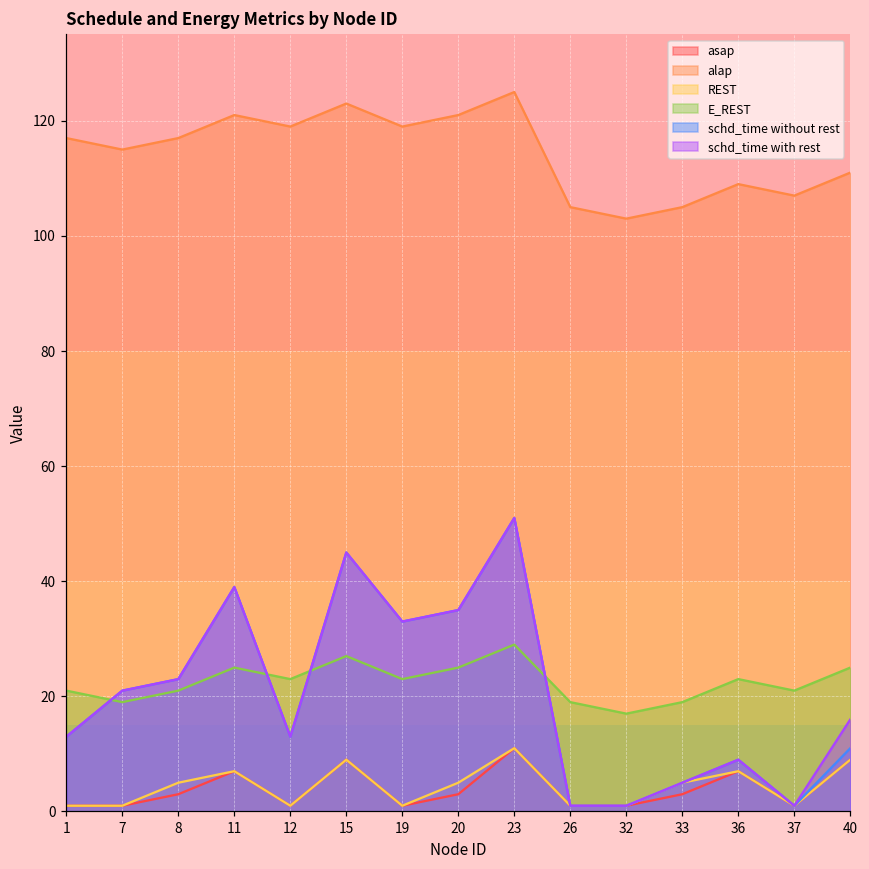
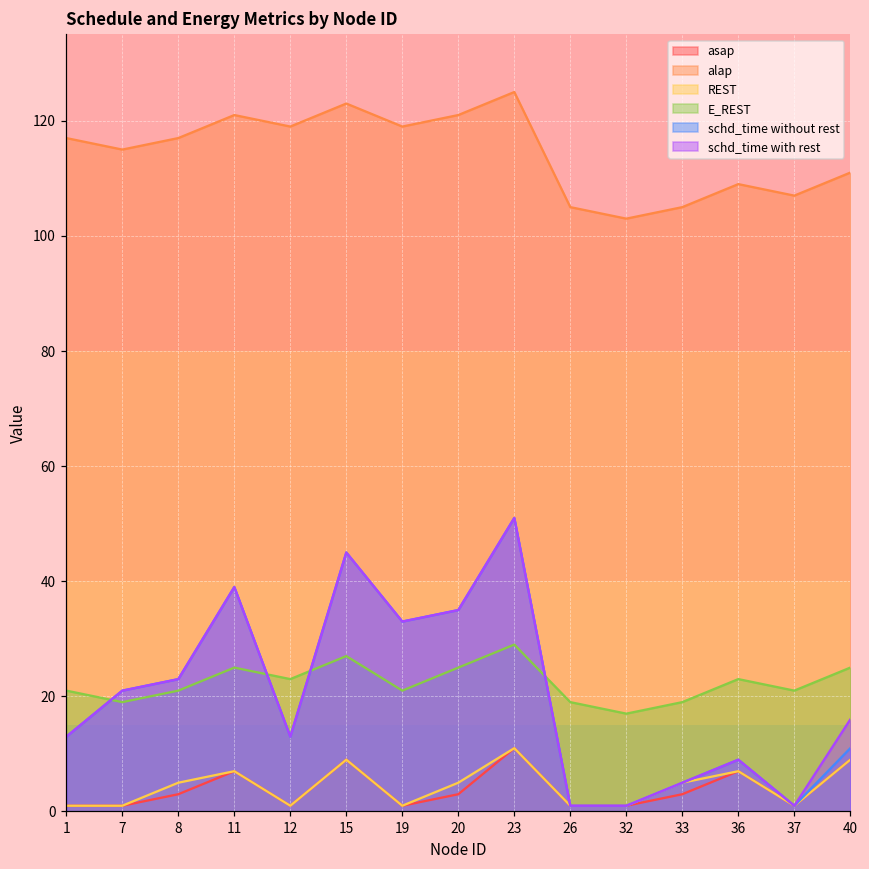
E_REST, 19: 23 -> 21
